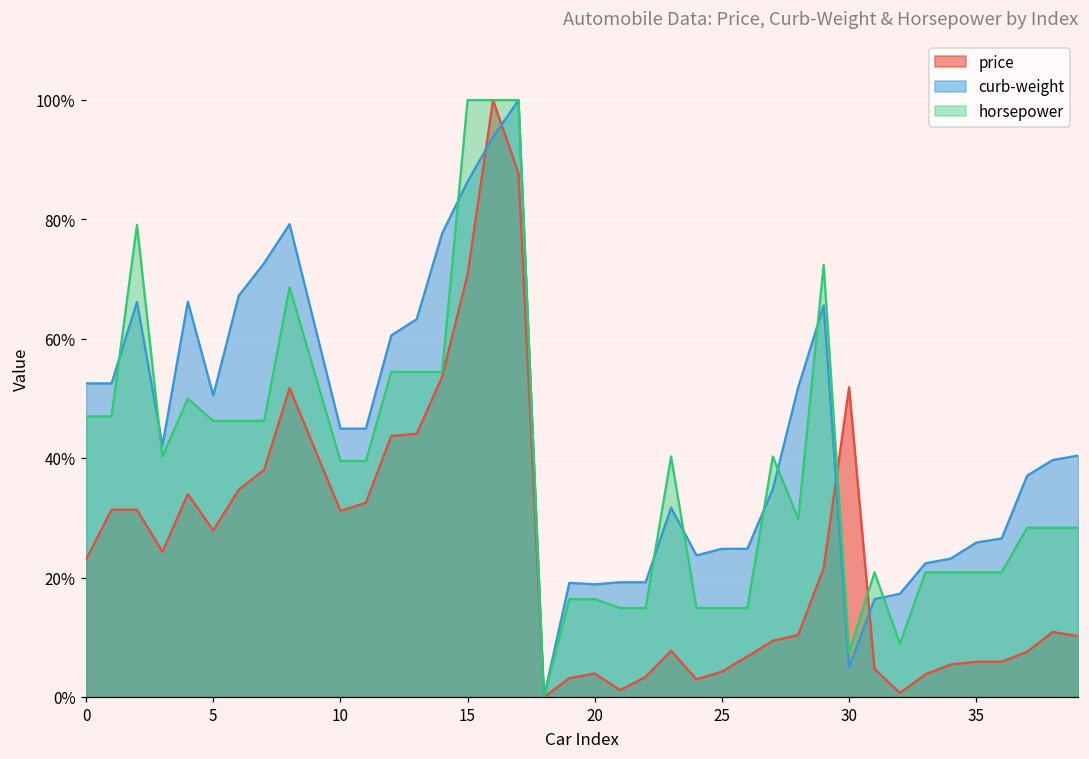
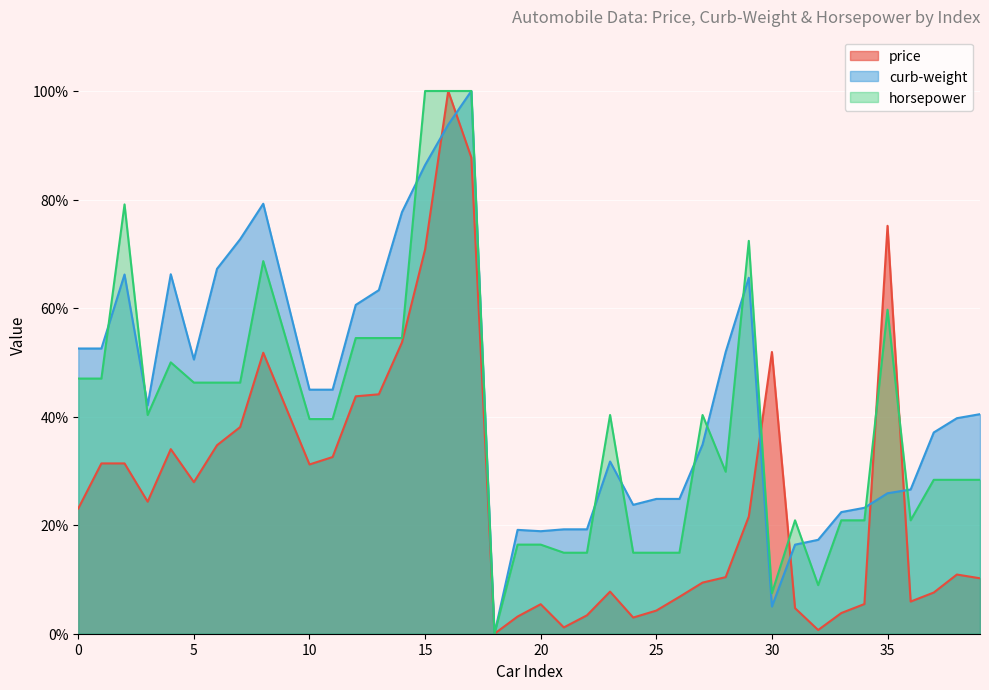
price, 20: 4% -> 5%
price, 35: 6% -> 75%
horsepower, 35: 21% -> 60%
